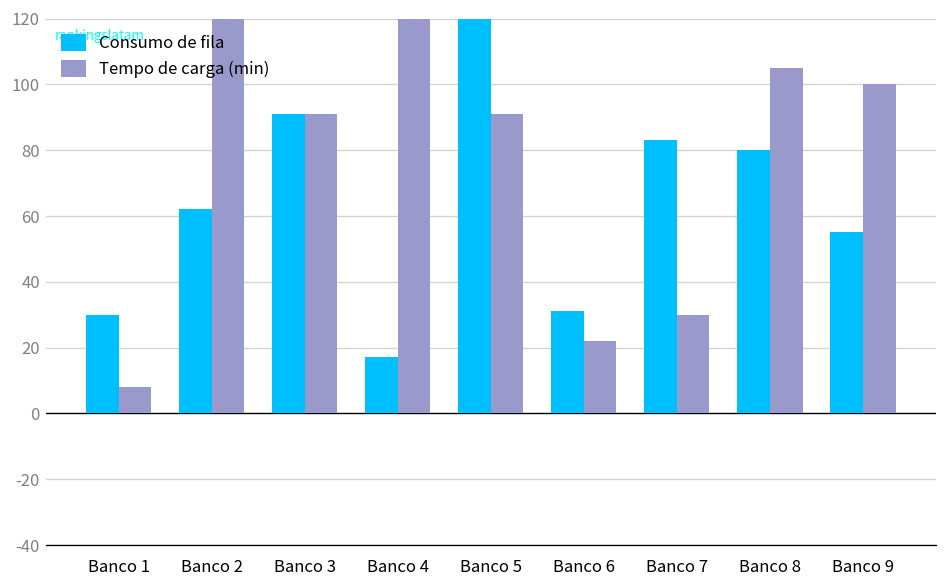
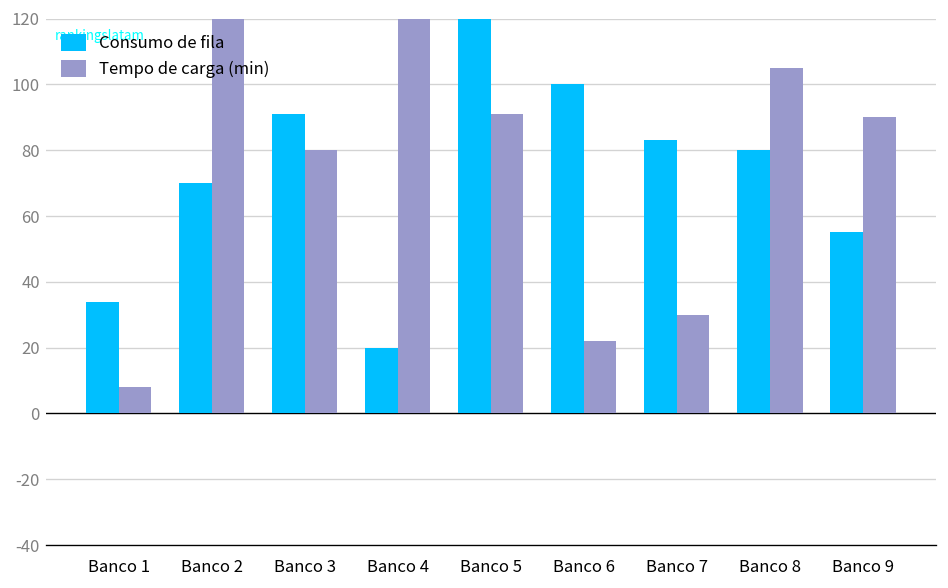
Consumo de fila, Banco 1: 30 -> 34
Consumo de fila, Banco 2: 62 -> 70
Tempo de carga (min), Banco 3: 91 -> 80
Consumo de fila, Banco 4: 17 -> 20
Consumo de fila, Banco 6: 31 -> 100
Tempo de carga (min), Banco 9: 100 -> 90
